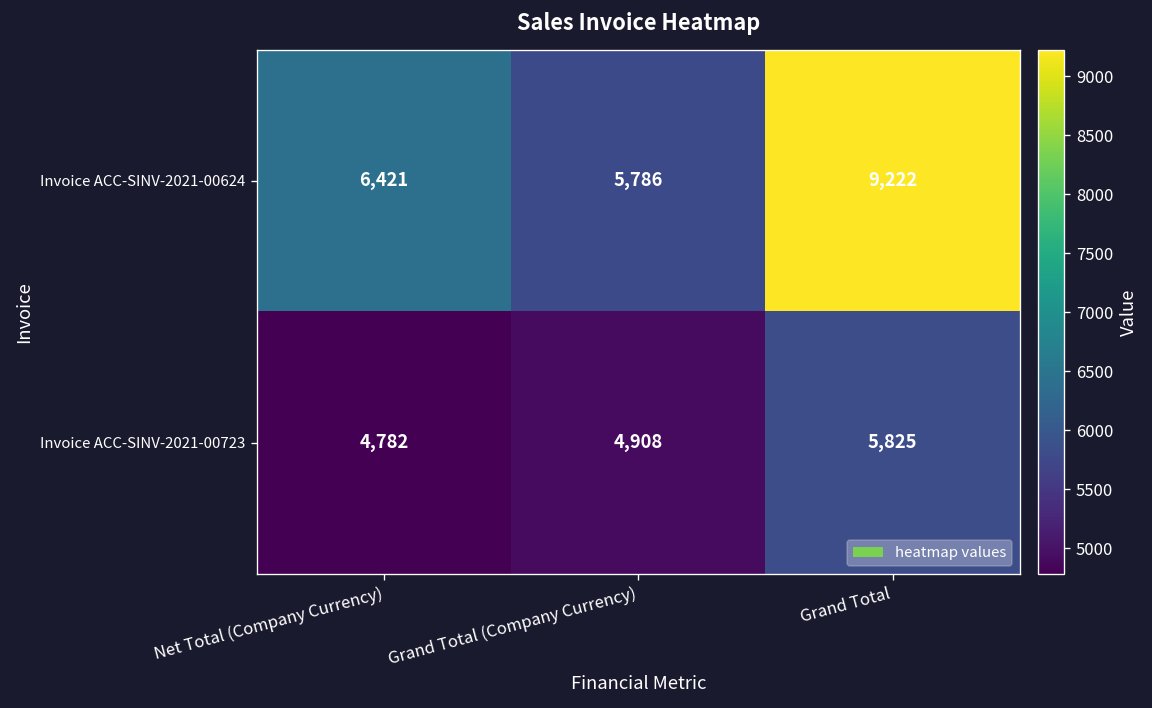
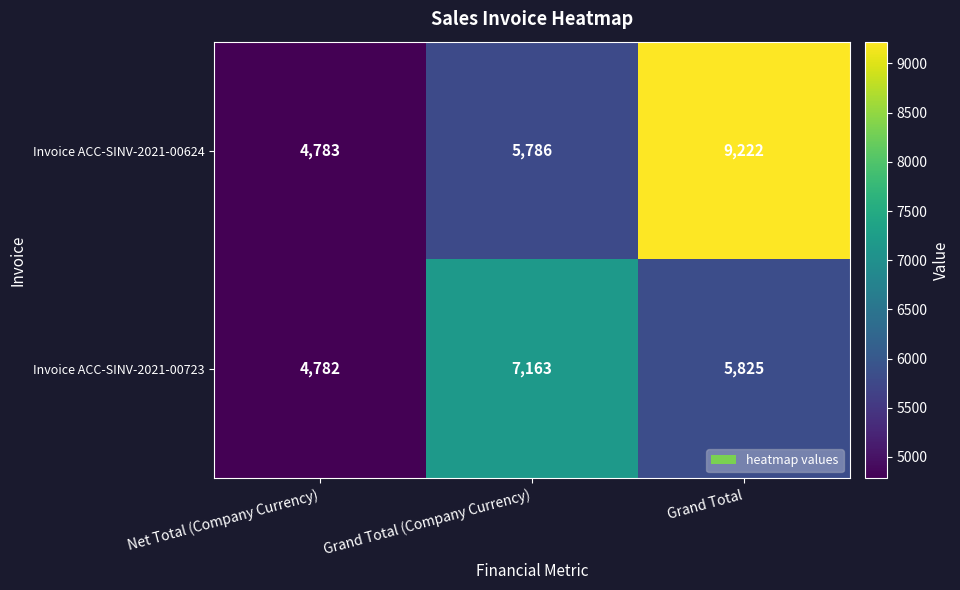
Invoice ACC-SINV-2021-00624, Net Total (Company Currency): 6,421 -> 4,783
Invoice ACC-SINV-2021-00723, Grand Total (Company Currency): 4,908 -> 7,163
